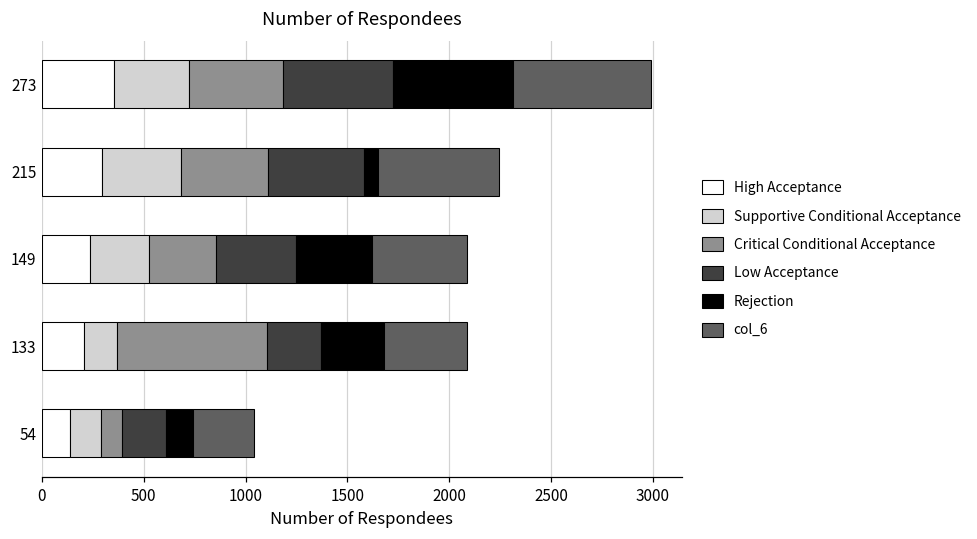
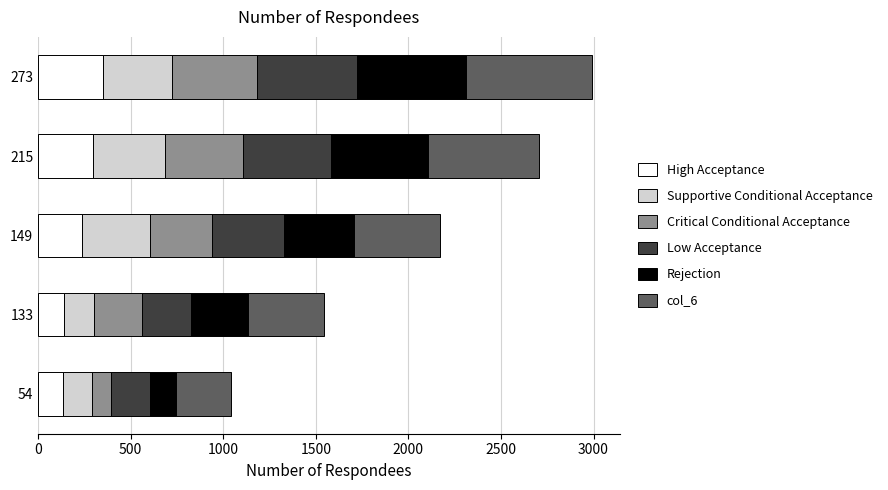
Rejection, 215: 70 -> 530
Supportive Conditional Acceptance, 149: 290 -> 370
High Acceptance, 133: 210 -> 140
Critical Conditional Acceptance, 133: 740 -> 260
